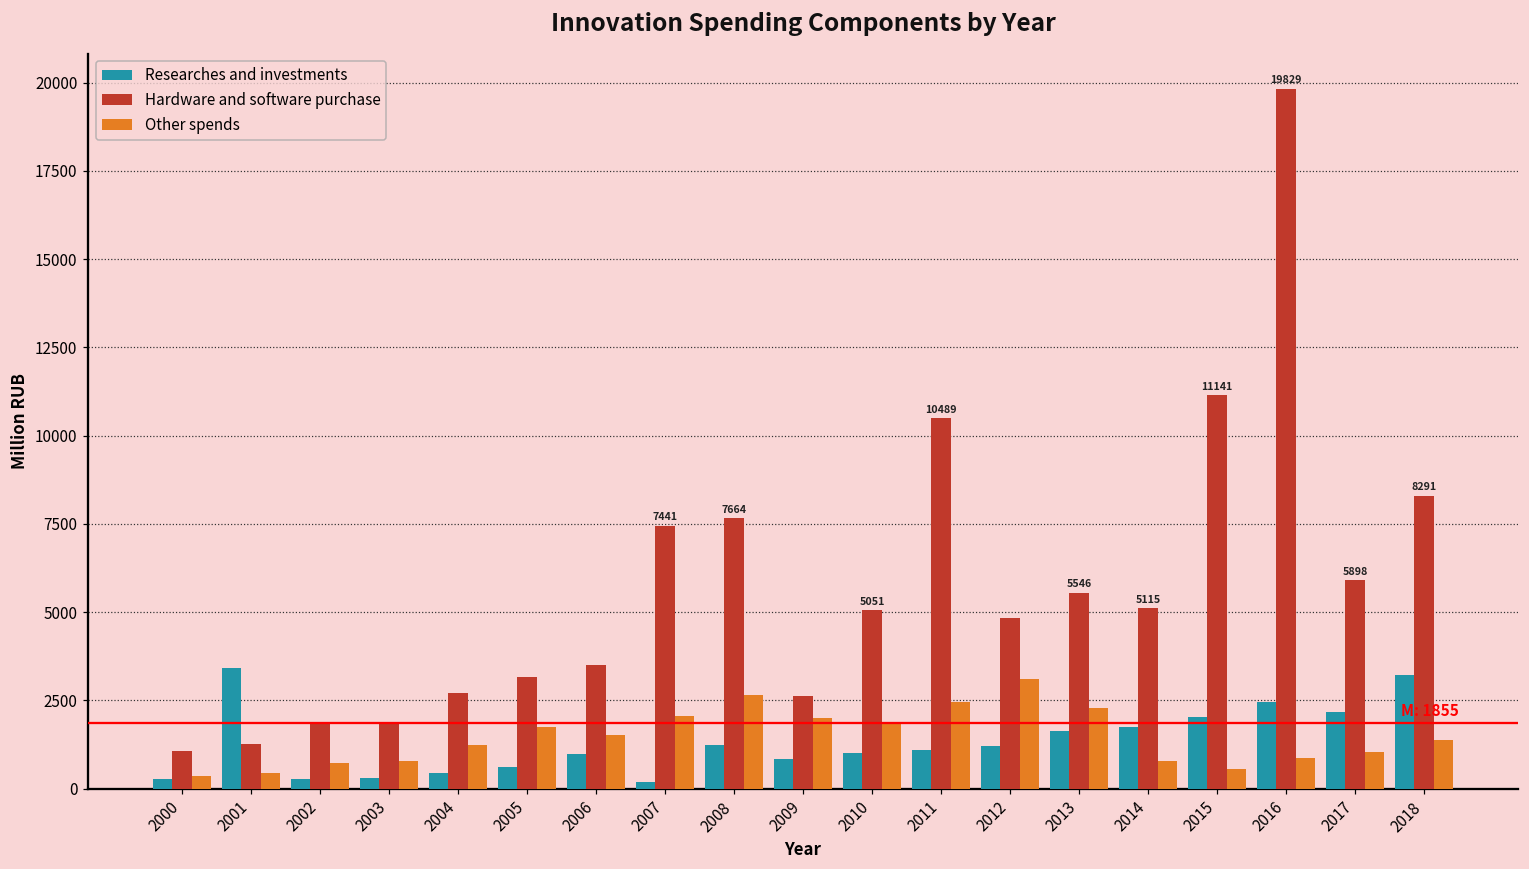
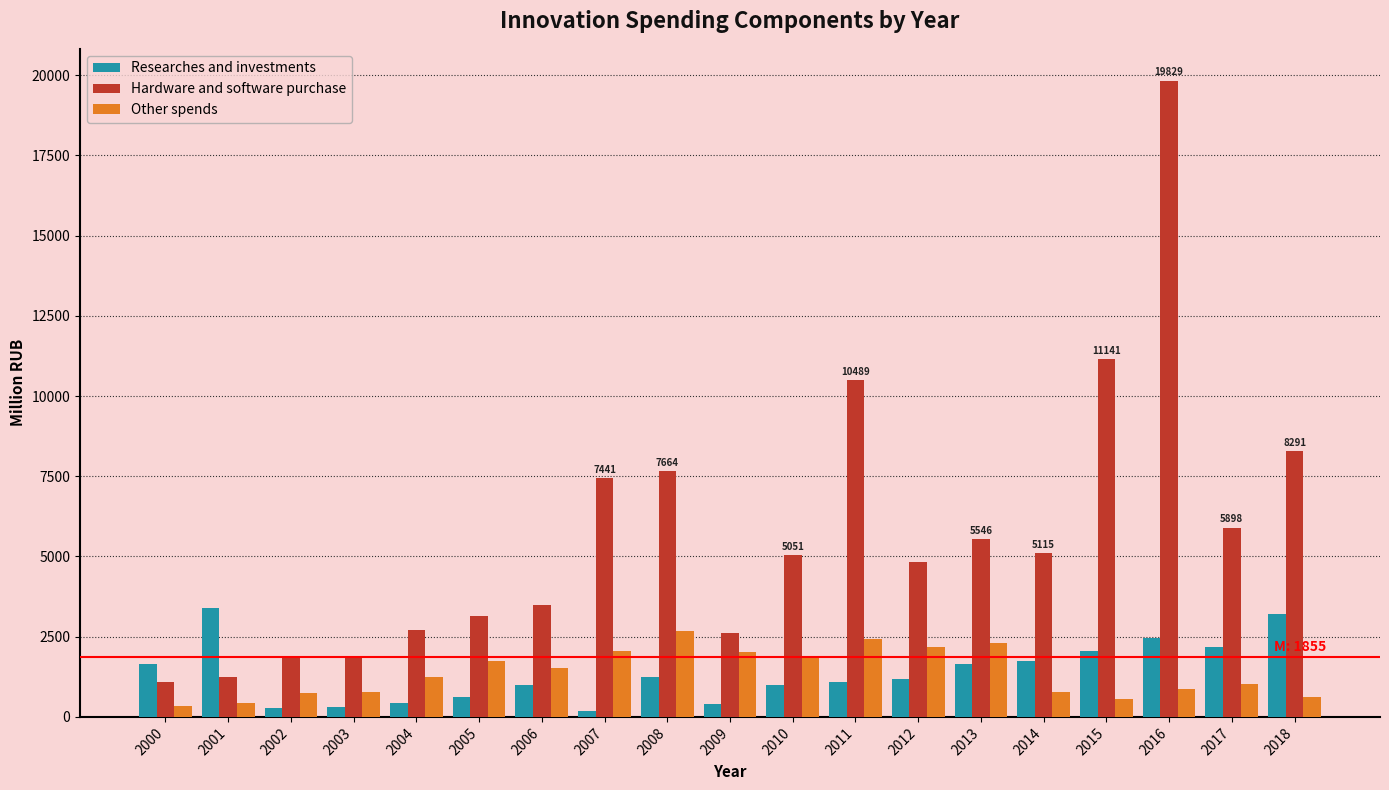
Researches and investments, 2000: 300 -> 1700
Researches and investments, 2009: 800 -> 400
Other spends, 2012: 3100 -> 2200
Other spends, 2018: 1400 -> 600
